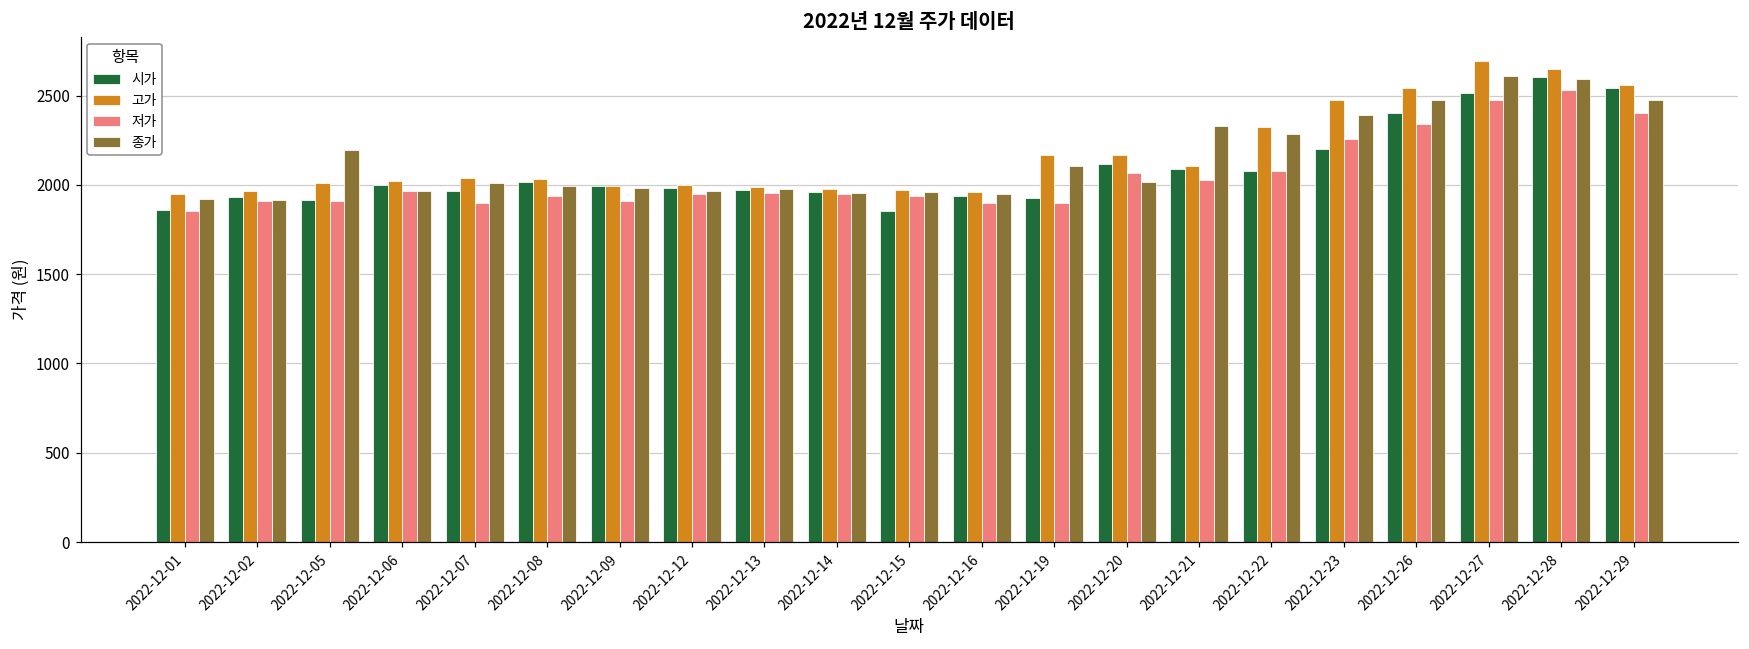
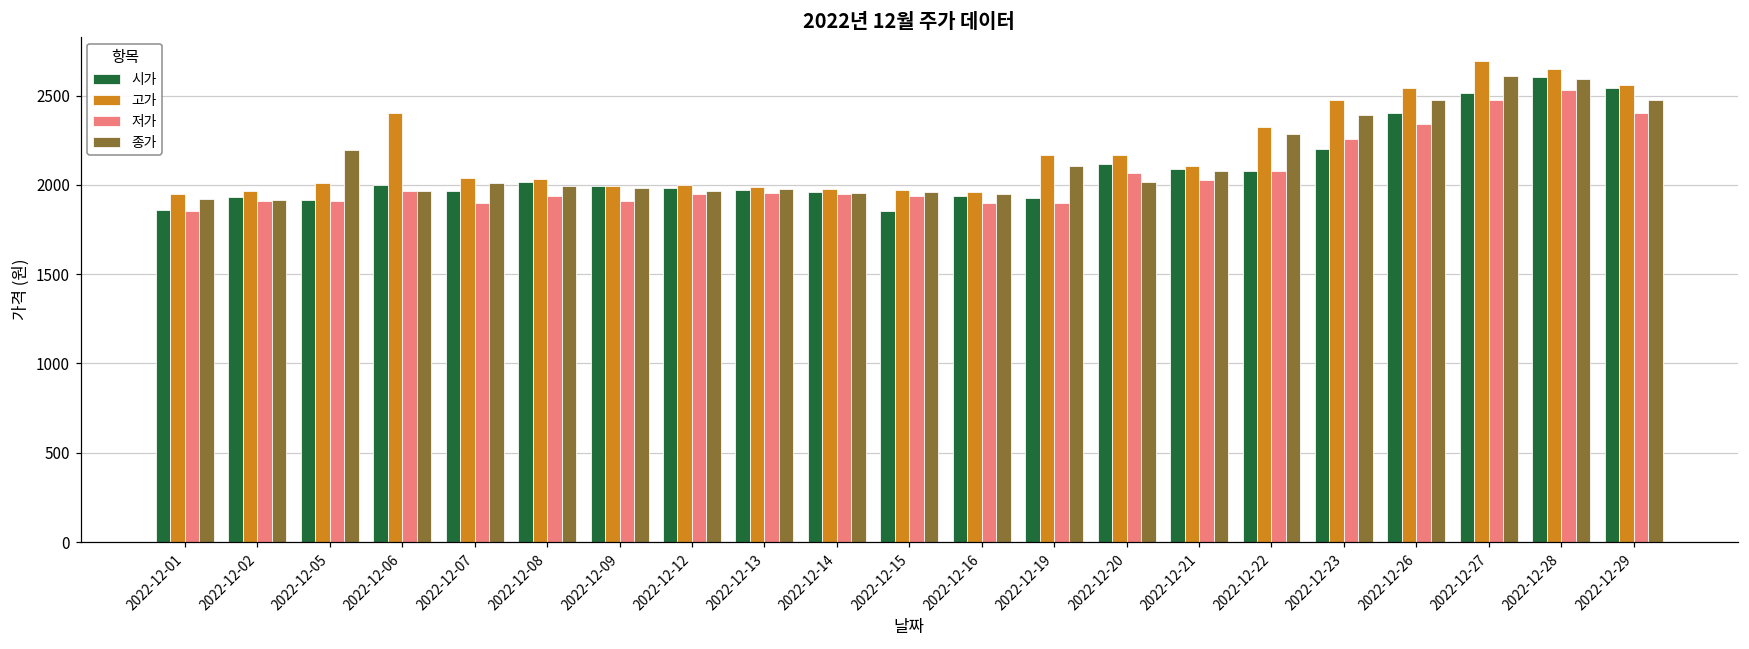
고가, 2022-12-06: 2020 -> 2400
종가, 2022-12-21: 2330 -> 2080
